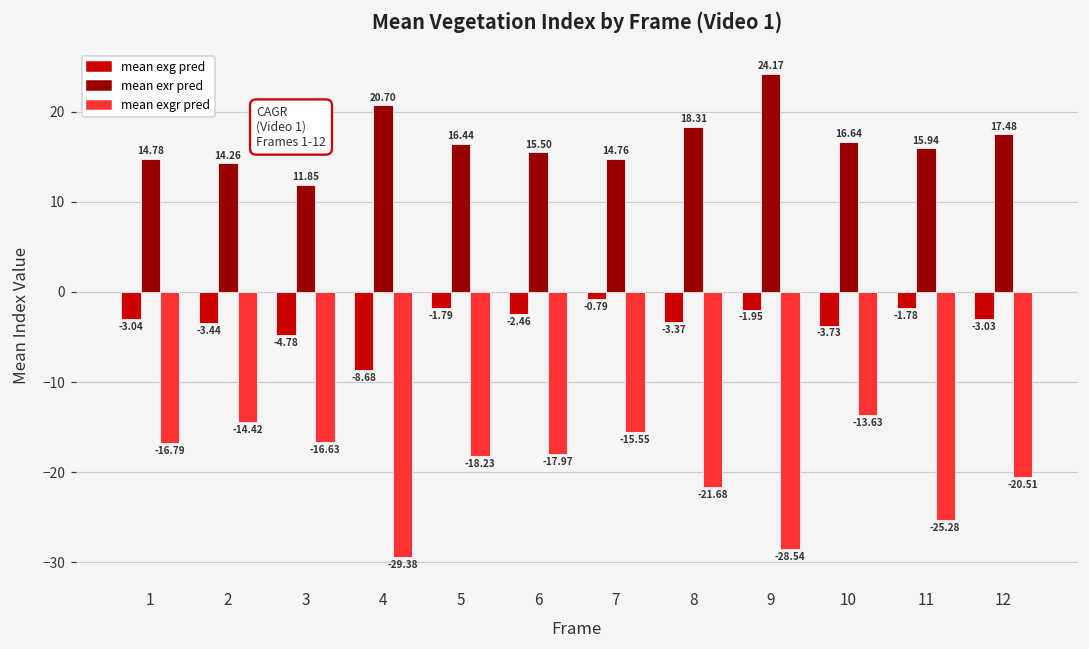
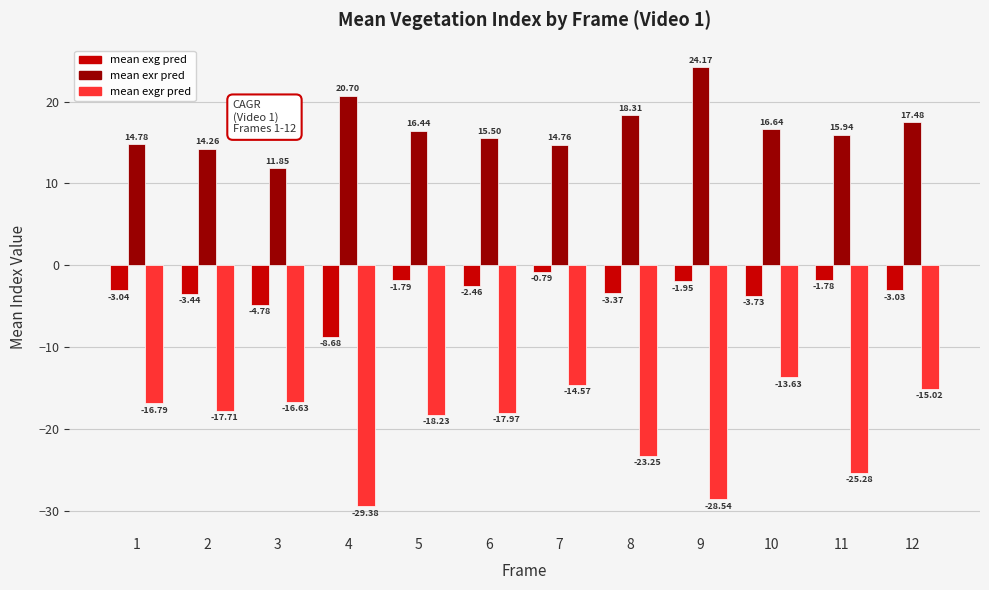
mean exgr pred, 2: -14.42 -> -17.71
mean exgr pred, 7: -15.55 -> -14.57
mean exgr pred, 8: -21.68 -> -23.25
mean exgr pred, 12: -20.51 -> -15.02
